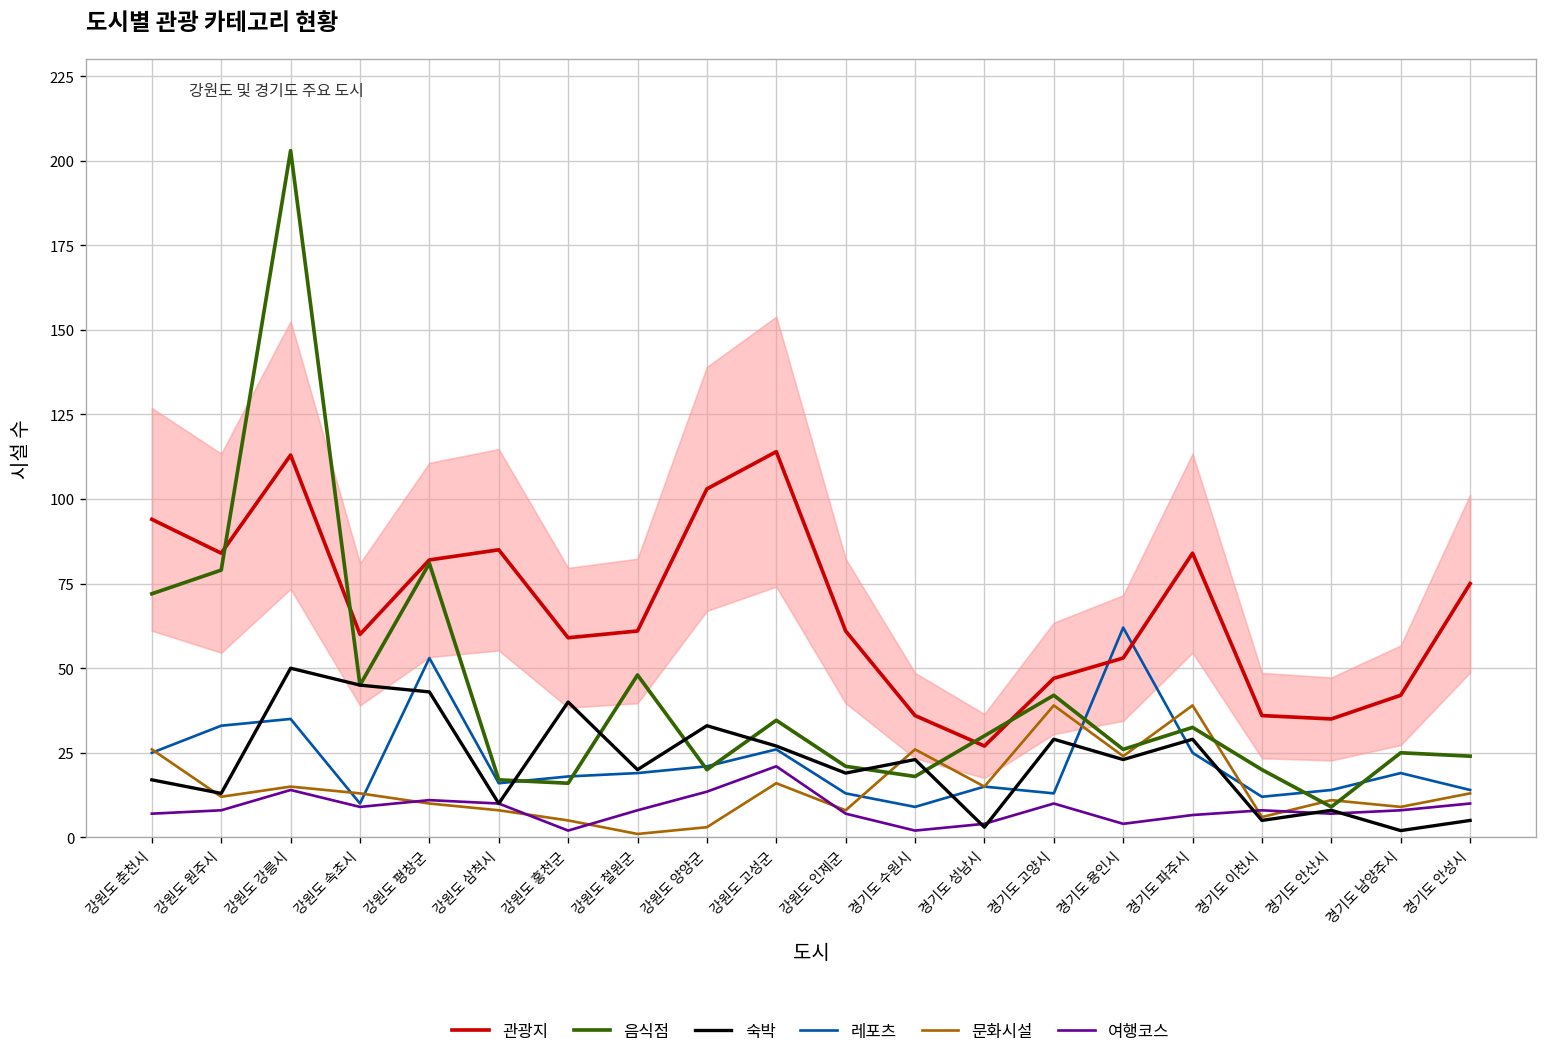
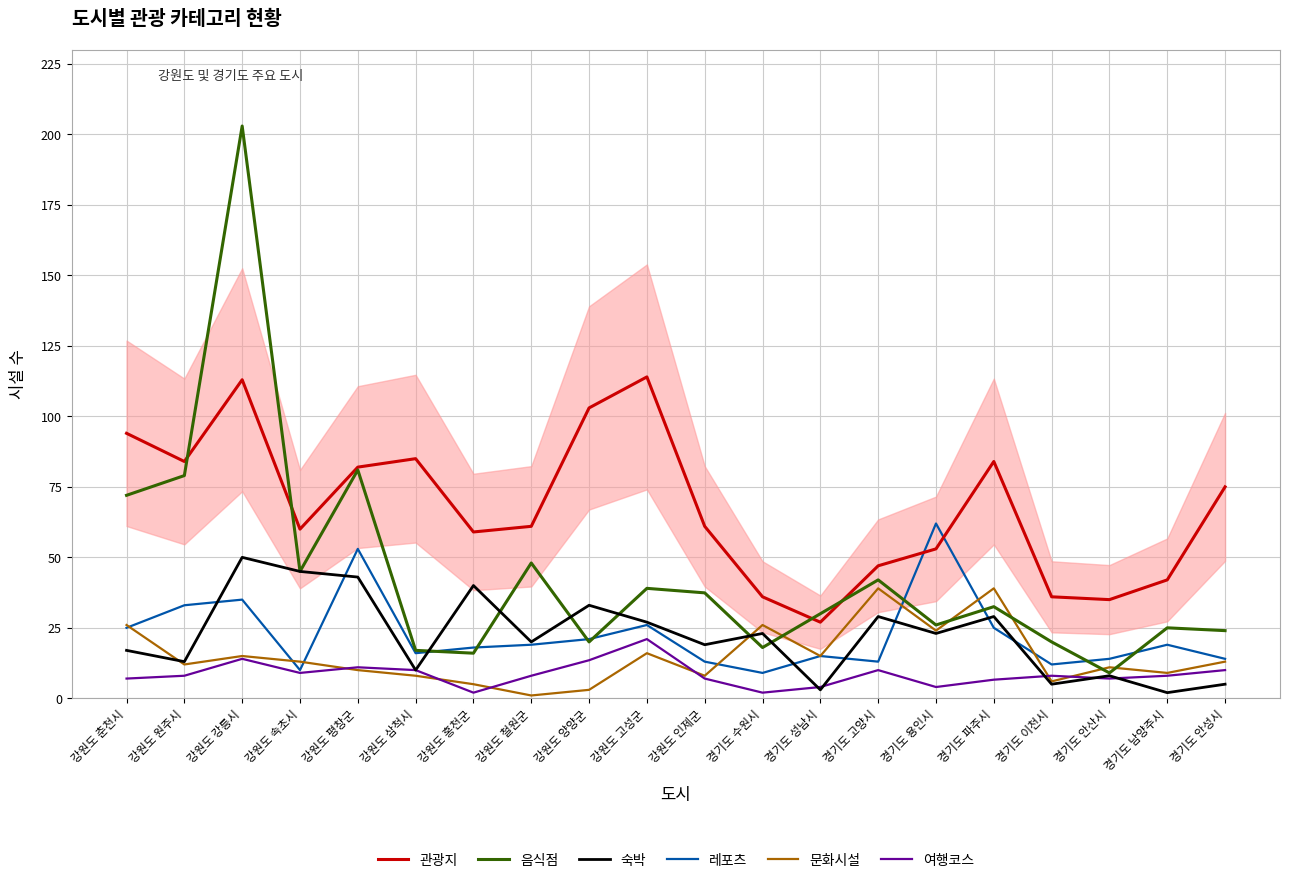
음식점, 강원도 고성군: 35 -> 39
음식점, 강원도 인제군: 21 -> 37
